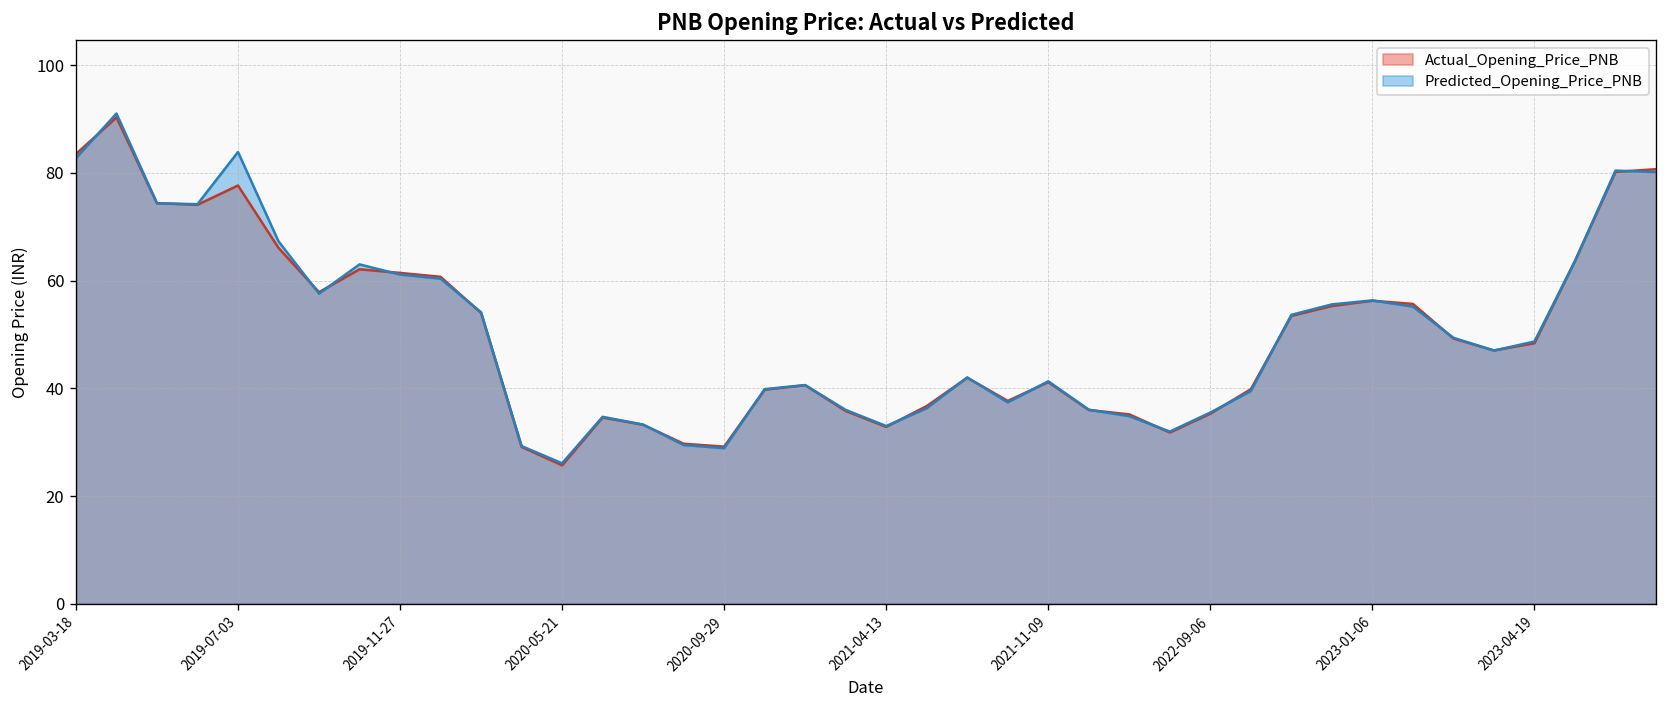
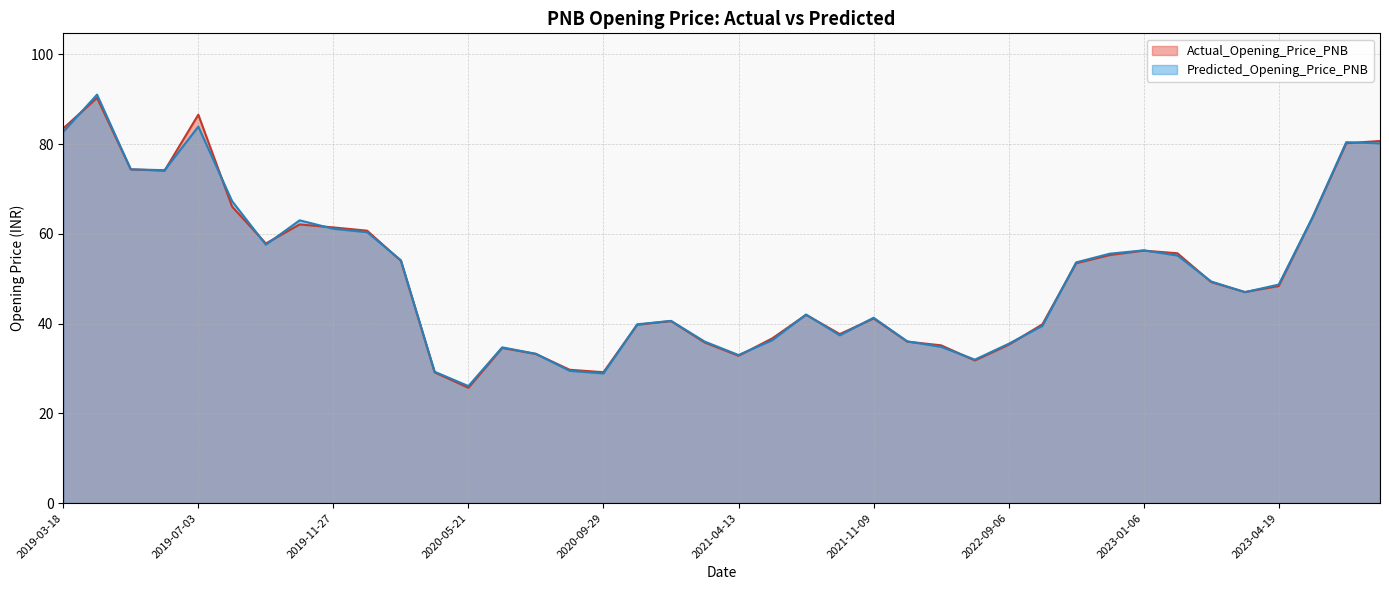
Actual_Opening_Price_PNB, 2019-07-03: 78 -> 87
